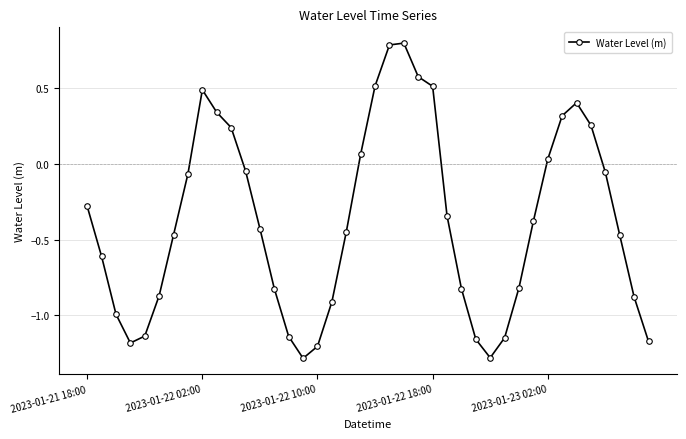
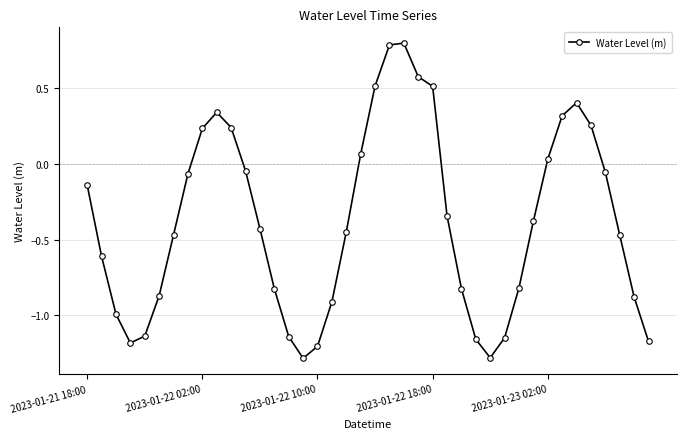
2023-01-21 18:00: -0.28 -> -0.14
2023-01-22 02:00: 0.49 -> 0.23
